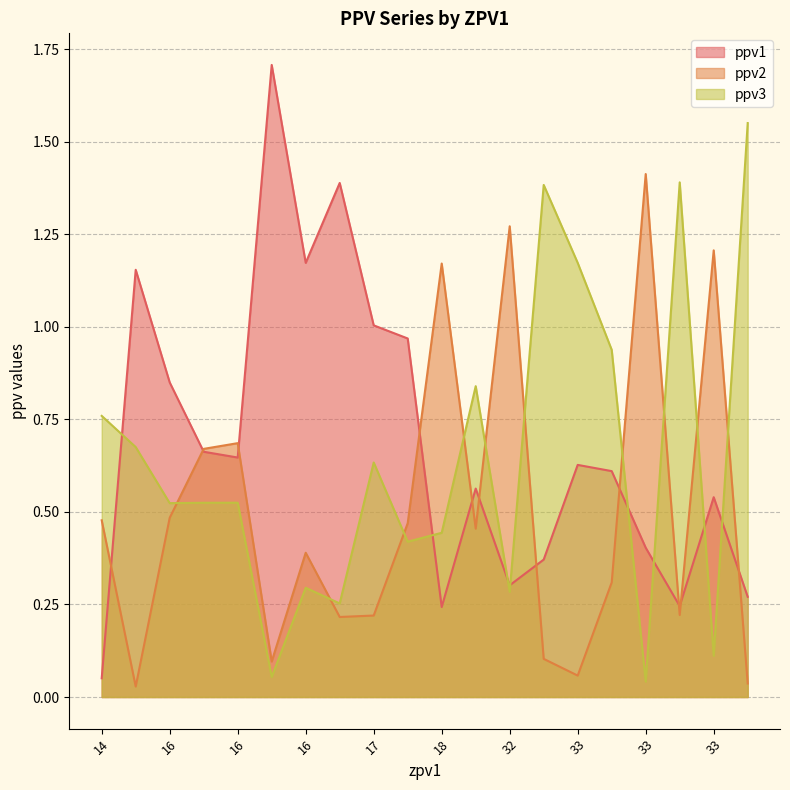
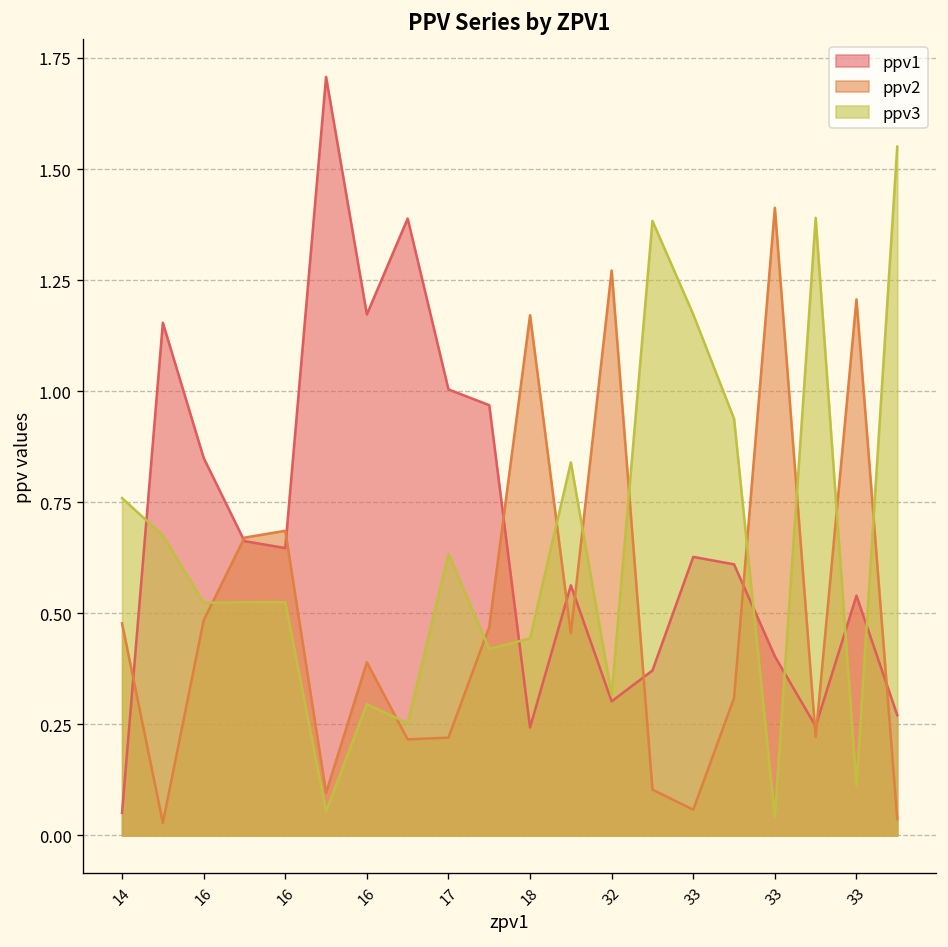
ppv3, 32: 0.28 -> 0.32
